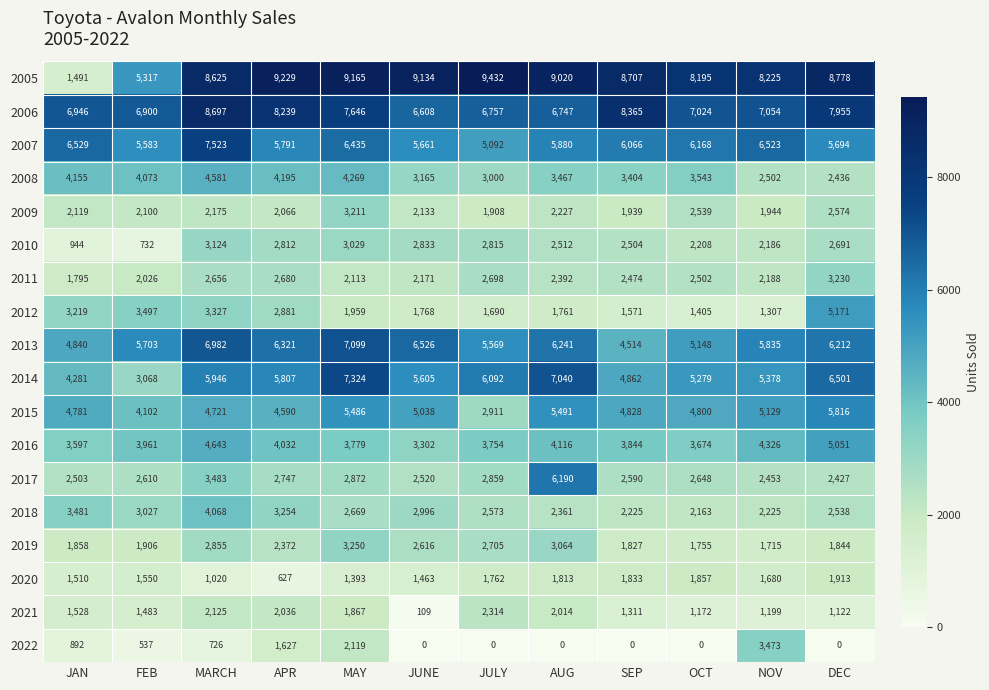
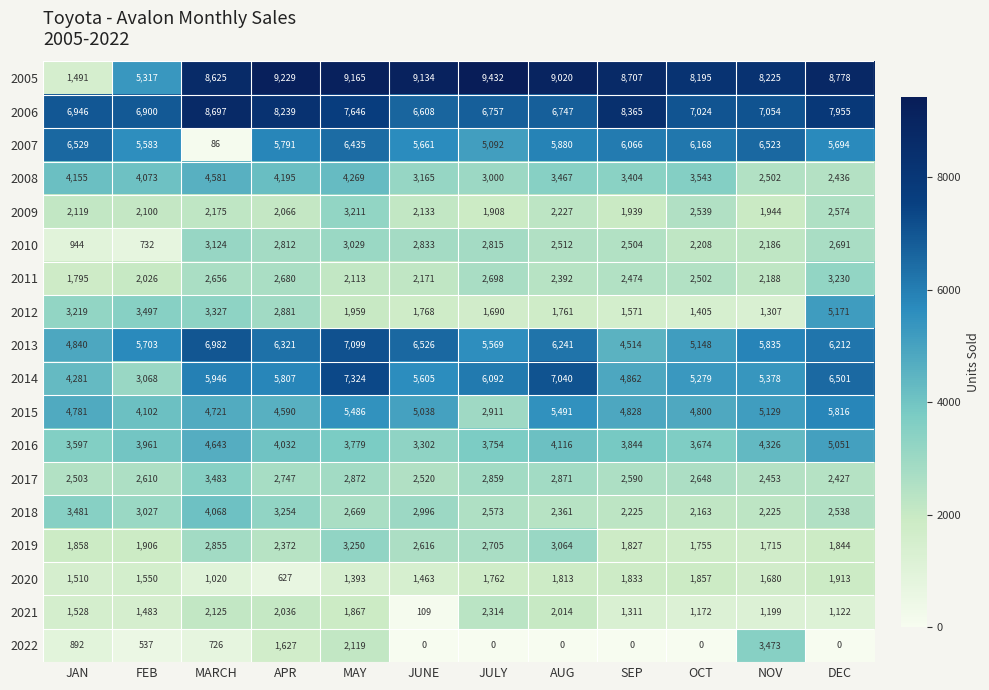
2007, MARCH: 7,523 -> 86
2017, AUG: 6,190 -> 2,871
